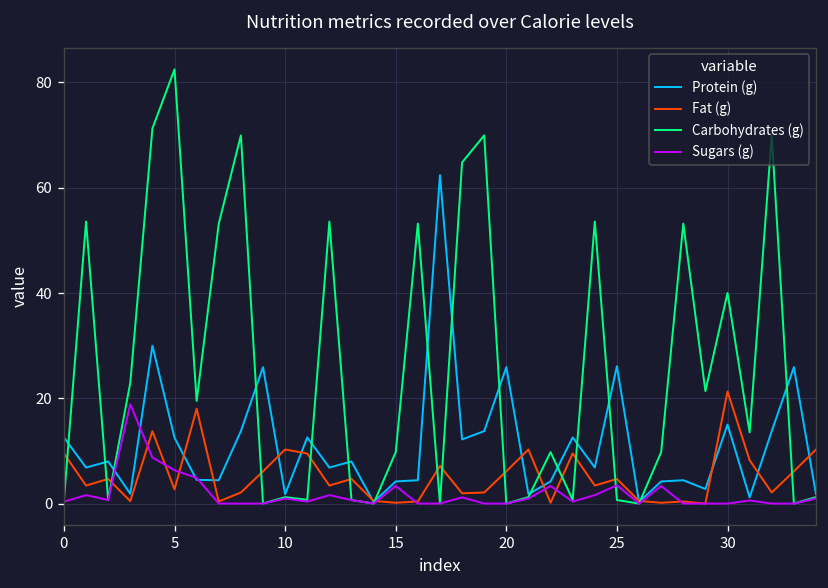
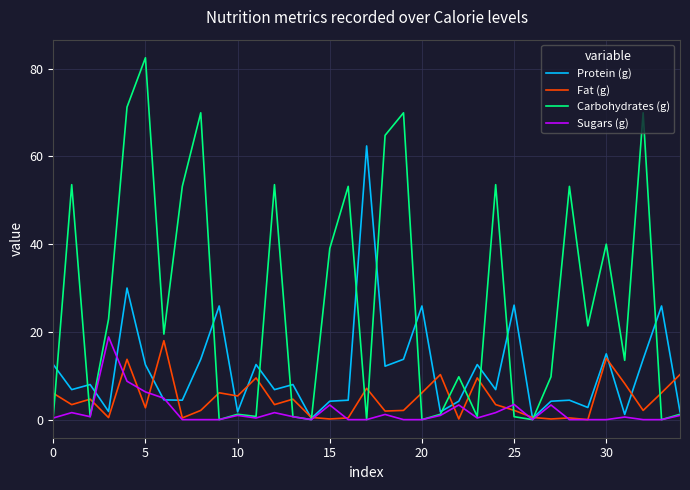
Fat (g), 0: 10 -> 6
Fat (g), 10: 10 -> 5
Carbohydrates (g), 15: 10 -> 39
Fat (g), 25: 5 -> 2
Fat (g), 30: 21 -> 14
